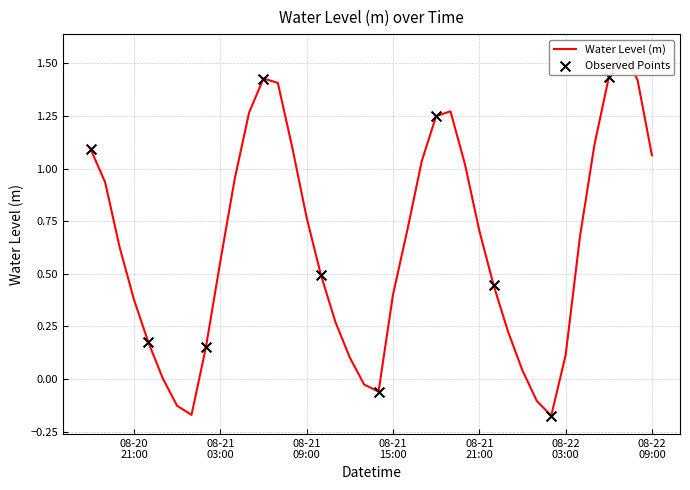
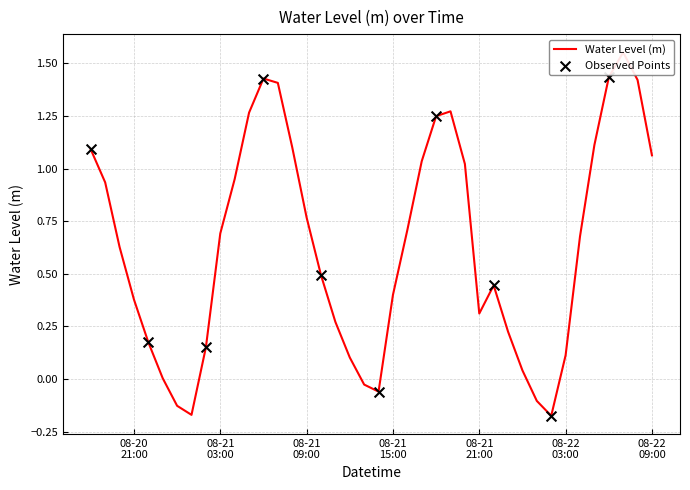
Water Level (m), 08-21 03:00: 0.56 -> 0.69
Water Level (m), 08-21 21:00: 0.71 -> 0.31
